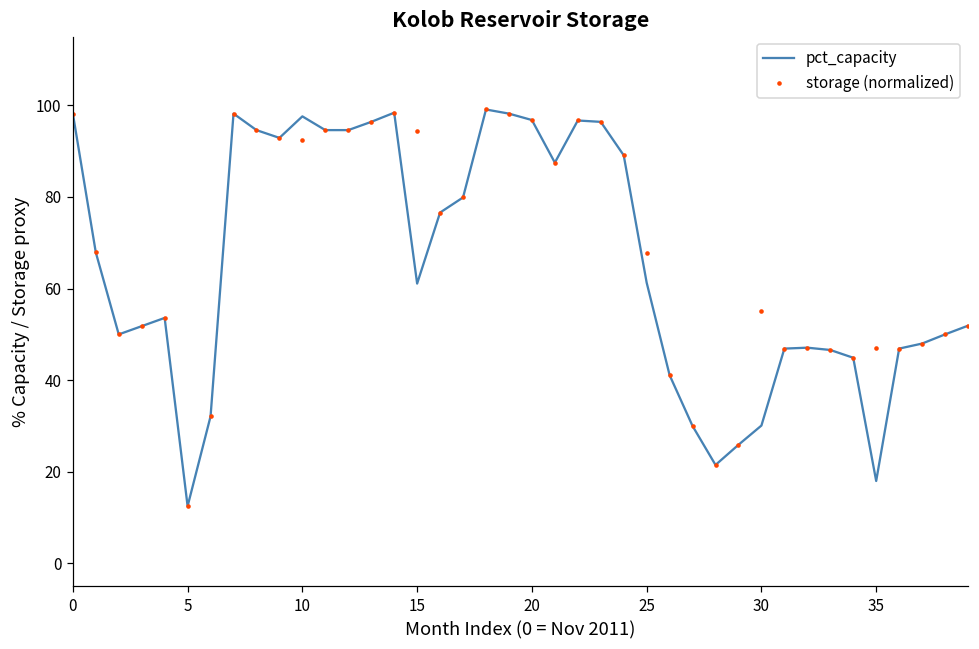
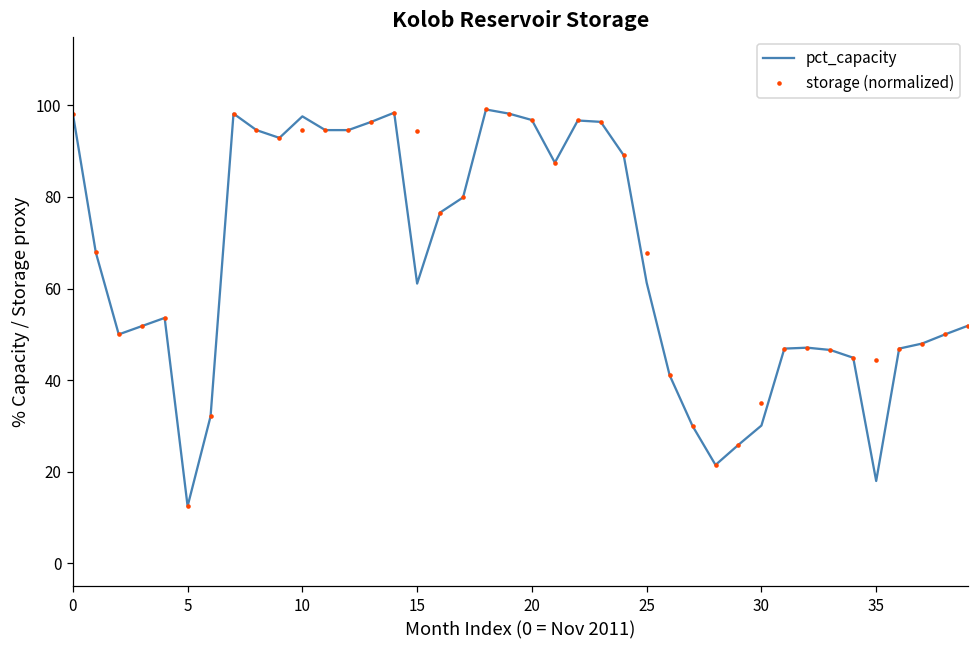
storage (normalized), 10: 92 -> 95
storage (normalized), 30: 55 -> 35
storage (normalized), 35: 47 -> 44
